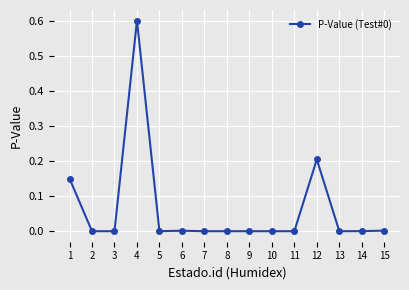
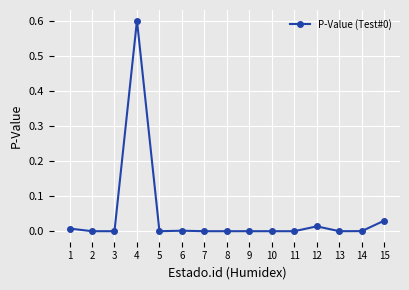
1: 0.15 -> 0.01
12: 0.21 -> 0.01
15: 0.00 -> 0.03
